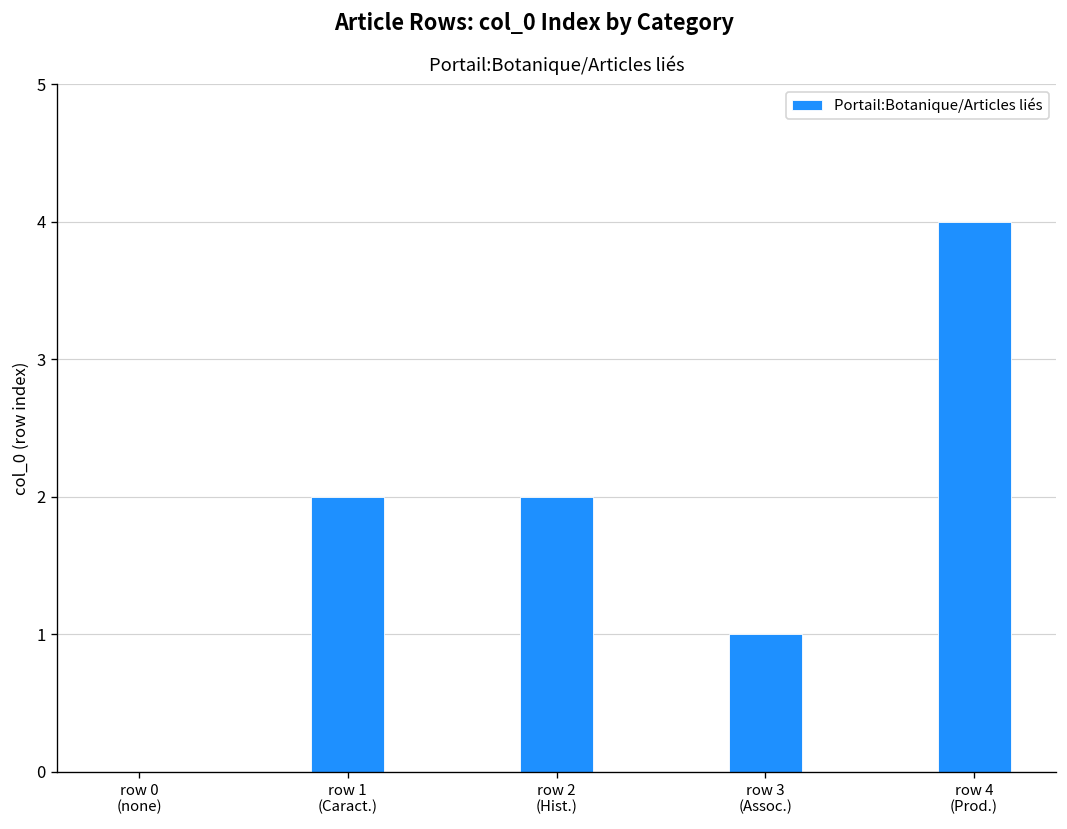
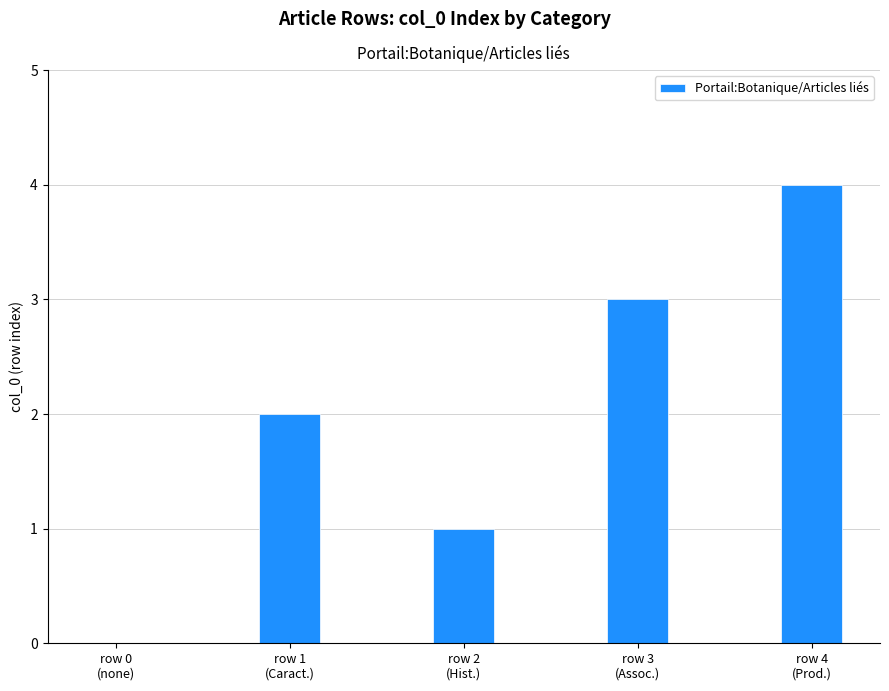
row 2 (Hist.): 2 -> 1
row 3 (Assoc.): 1 -> 3
